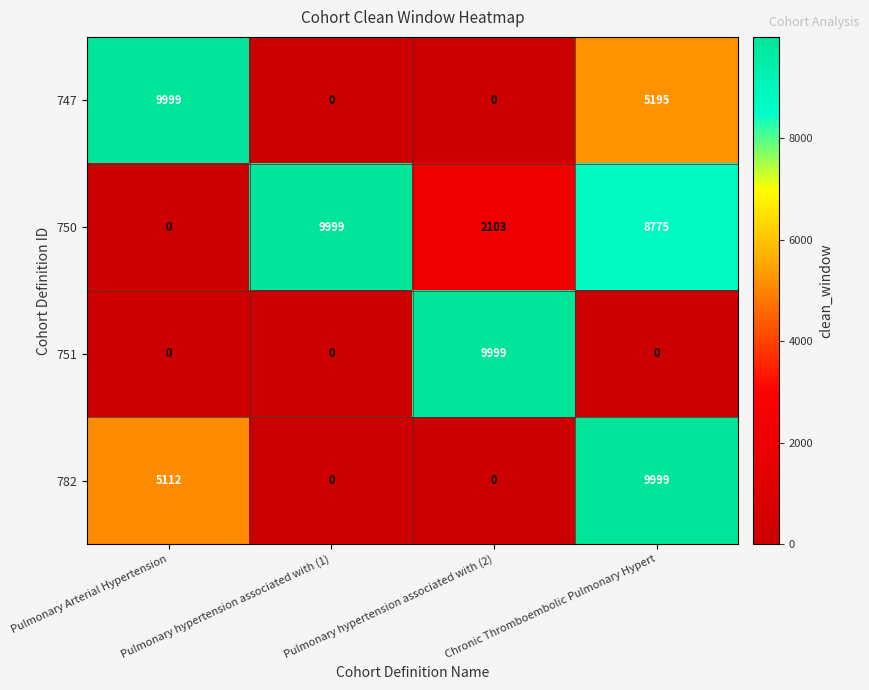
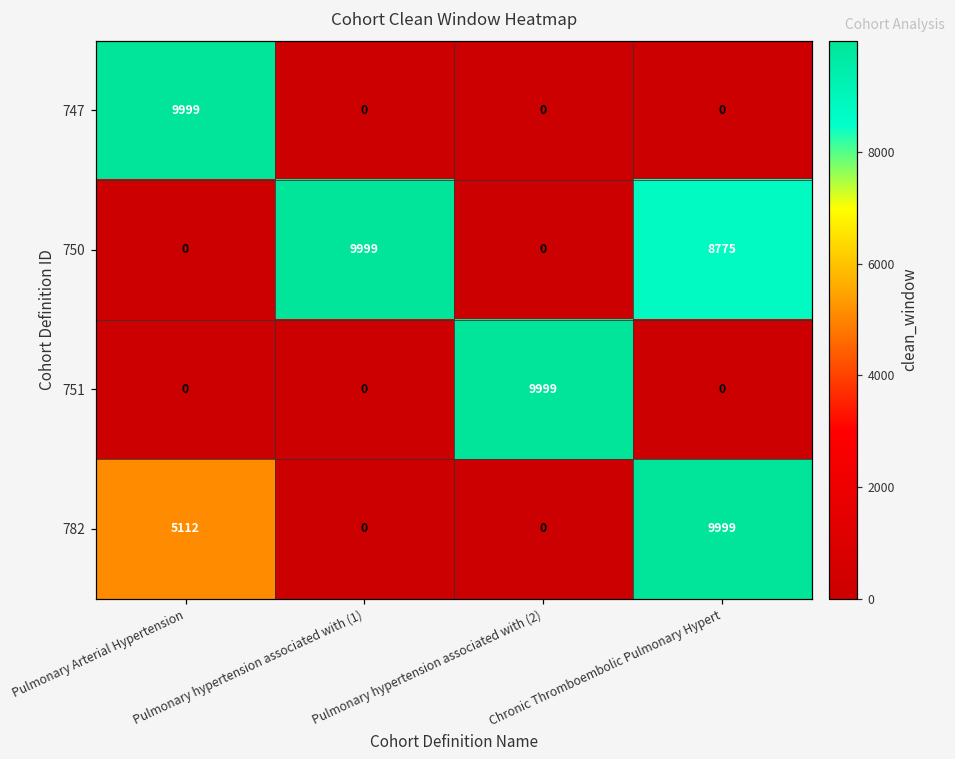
747, Chronic Thromboembolic Pulmonary Hypert: 5195 -> 0
750, Pulmonary hypertension associated with (2): 2103 -> 0
